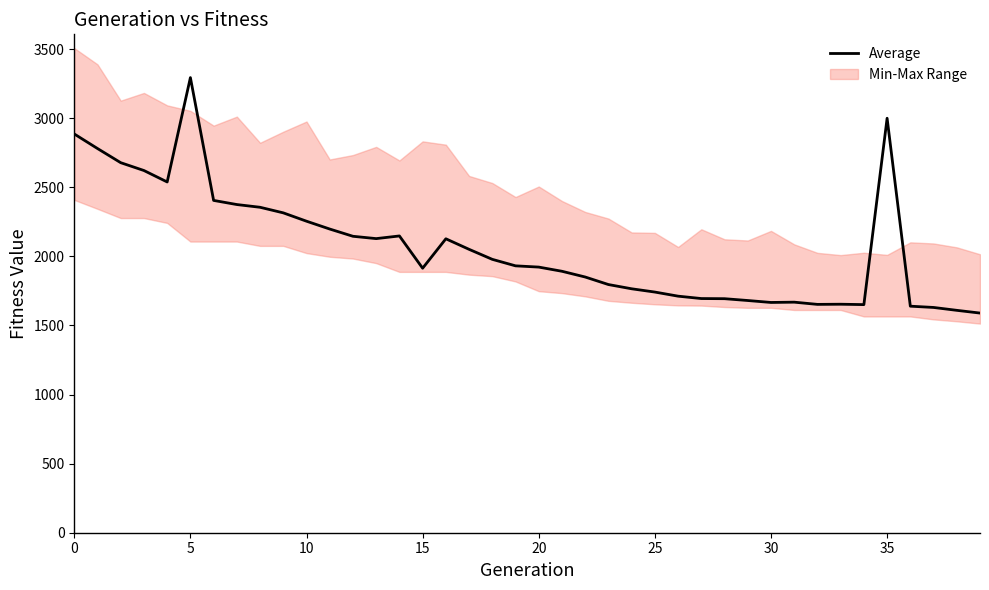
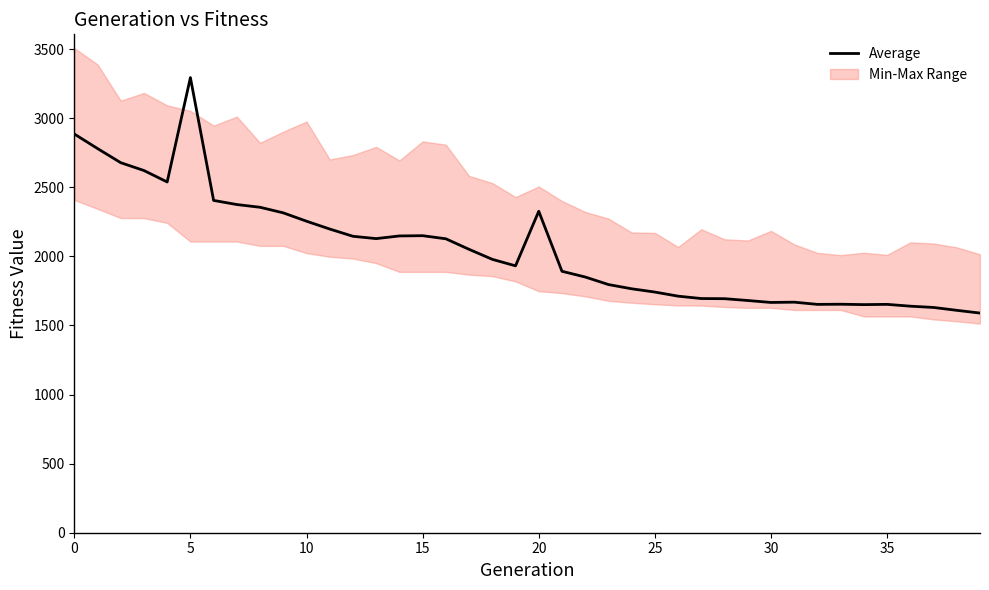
Average, 15: 1910 -> 2150
Average, 20: 1920 -> 2330
Average, 35: 3000 -> 1650
